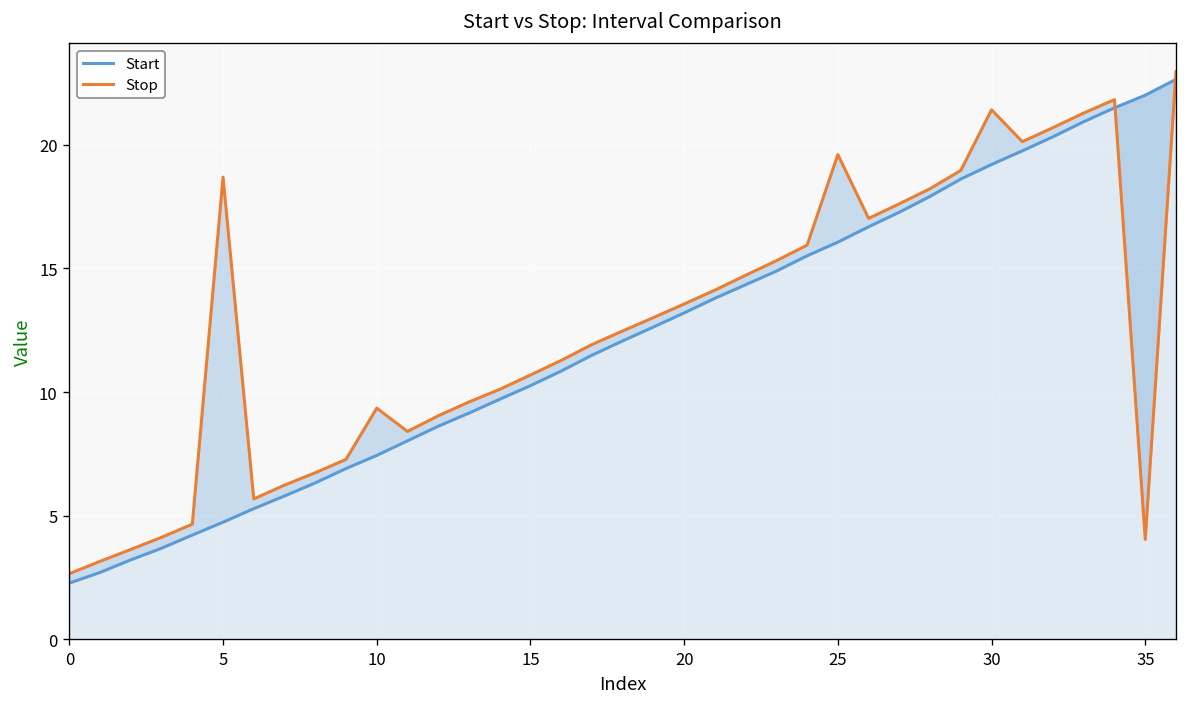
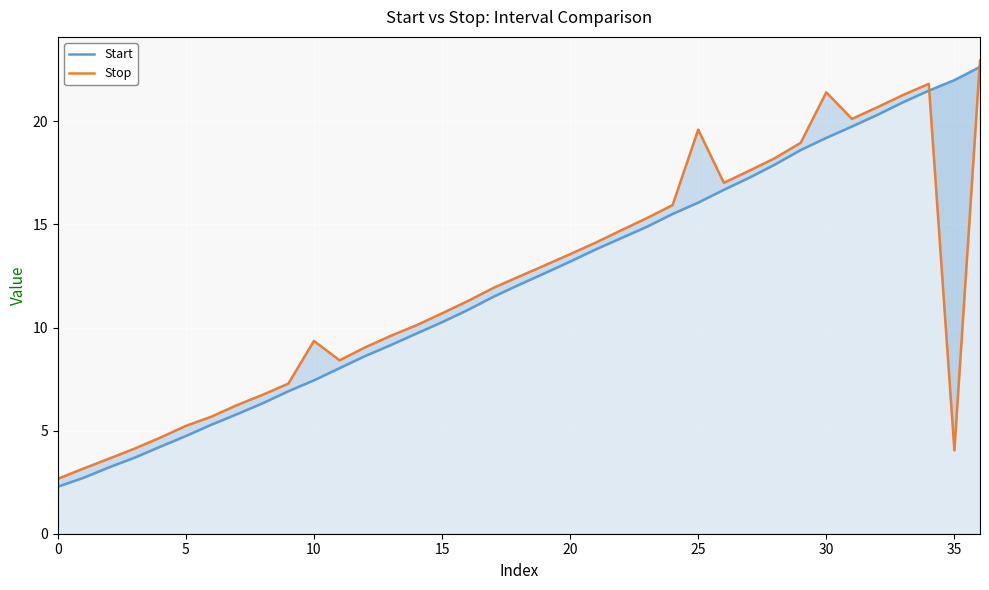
Stop, 5: 18.7 -> 5.2
